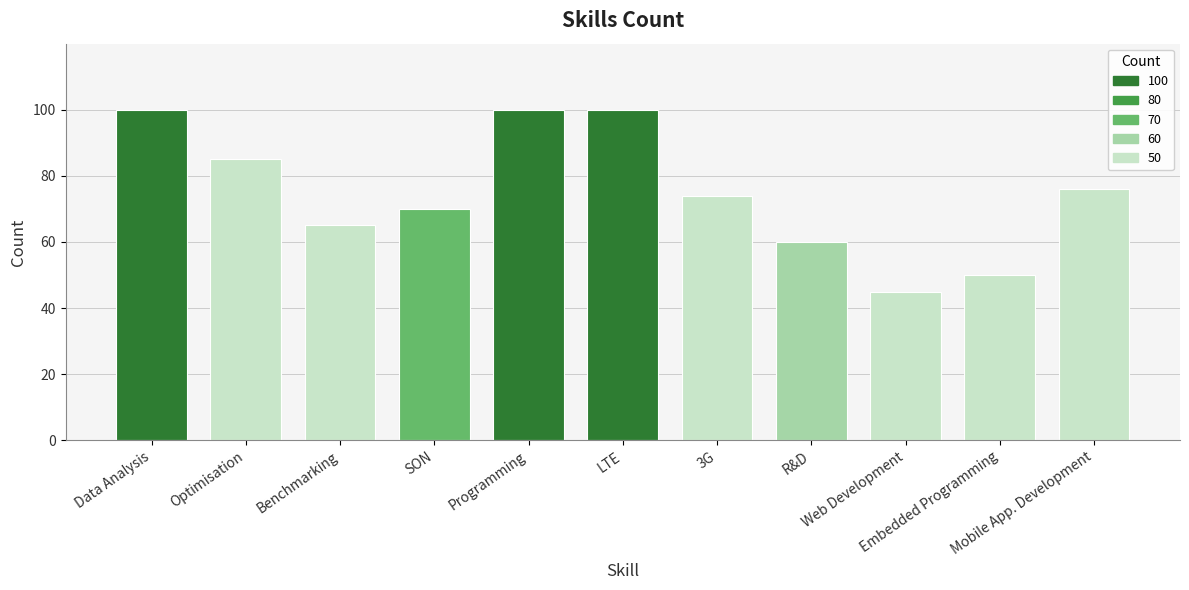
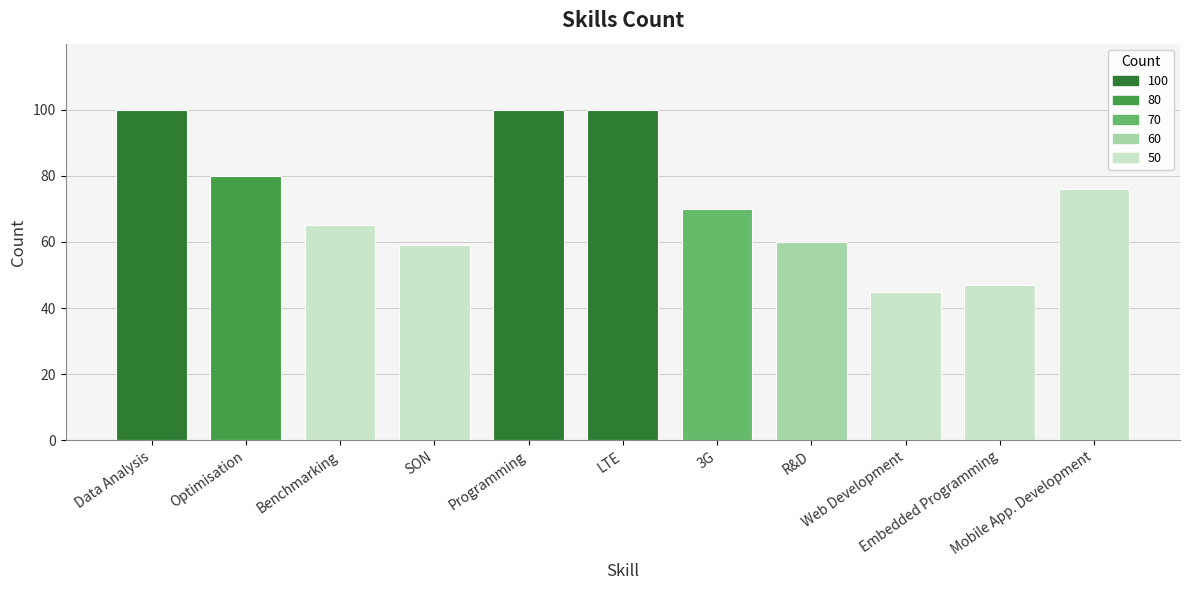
Optimisation: 85 -> 80
SON: 70 -> 59
3G: 74 -> 70
Embedded Programming: 50 -> 47
